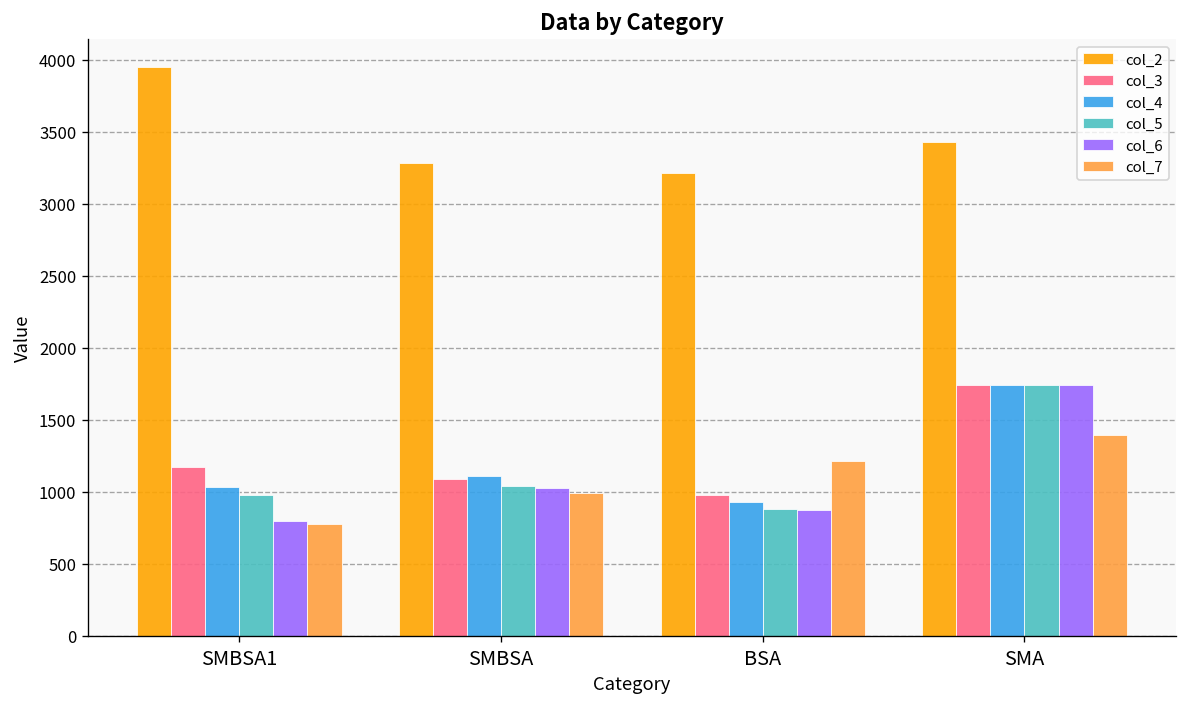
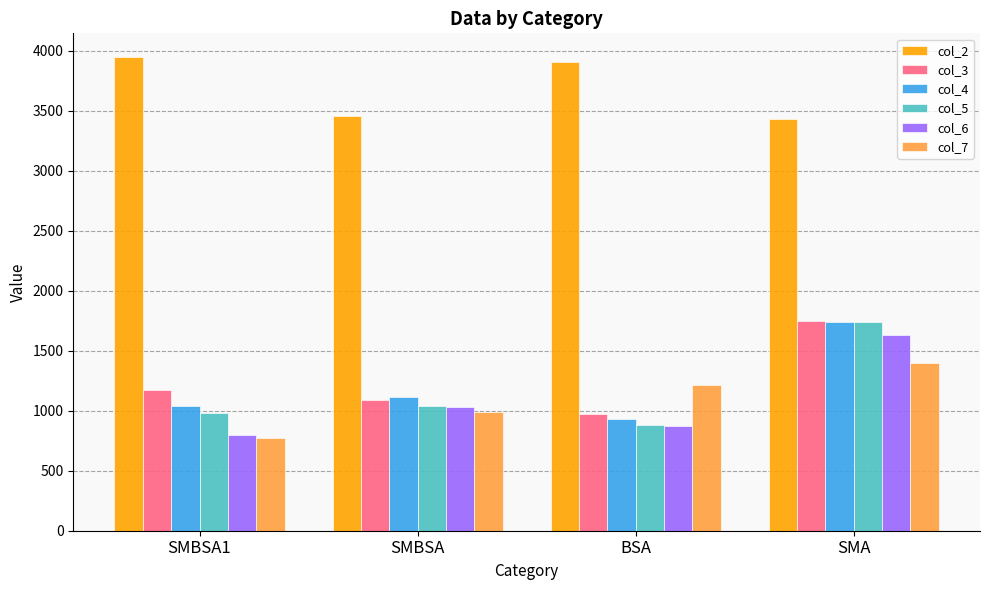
col_2, SMBSA: 3280 -> 3460
col_2, BSA: 3220 -> 3910
col_6, SMA: 1740 -> 1630
